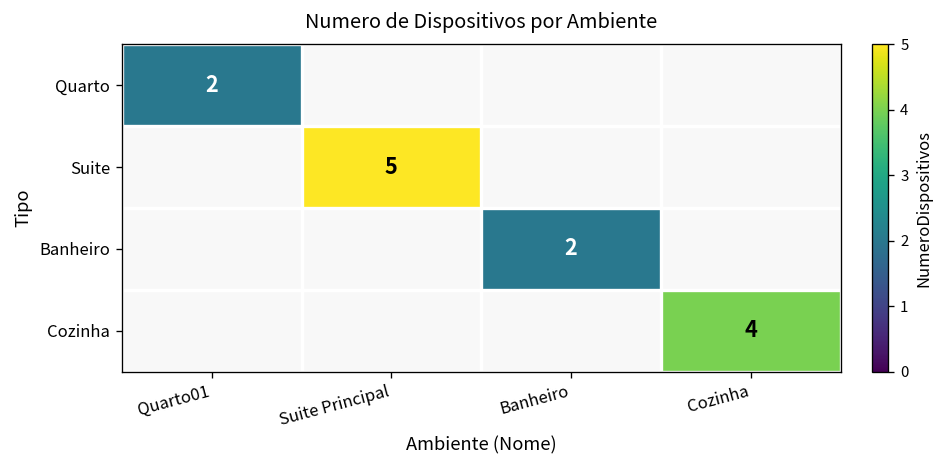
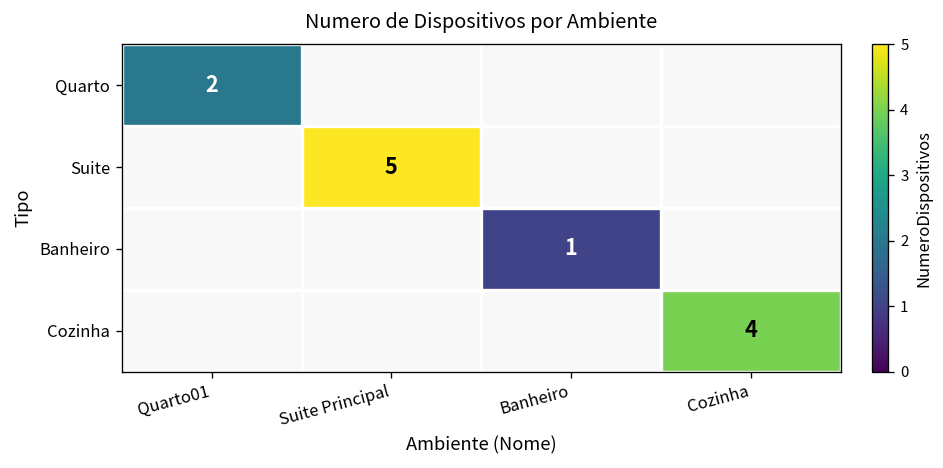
Banheiro, Banheiro: 2 -> 1
